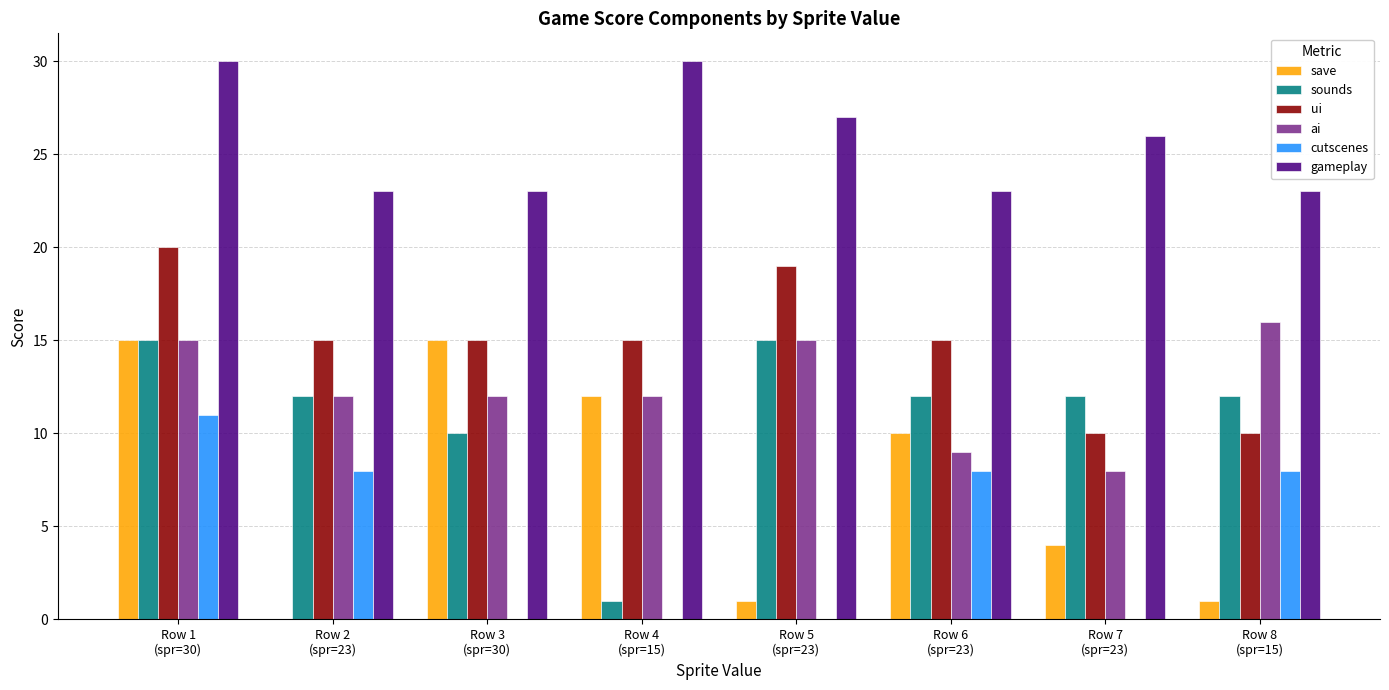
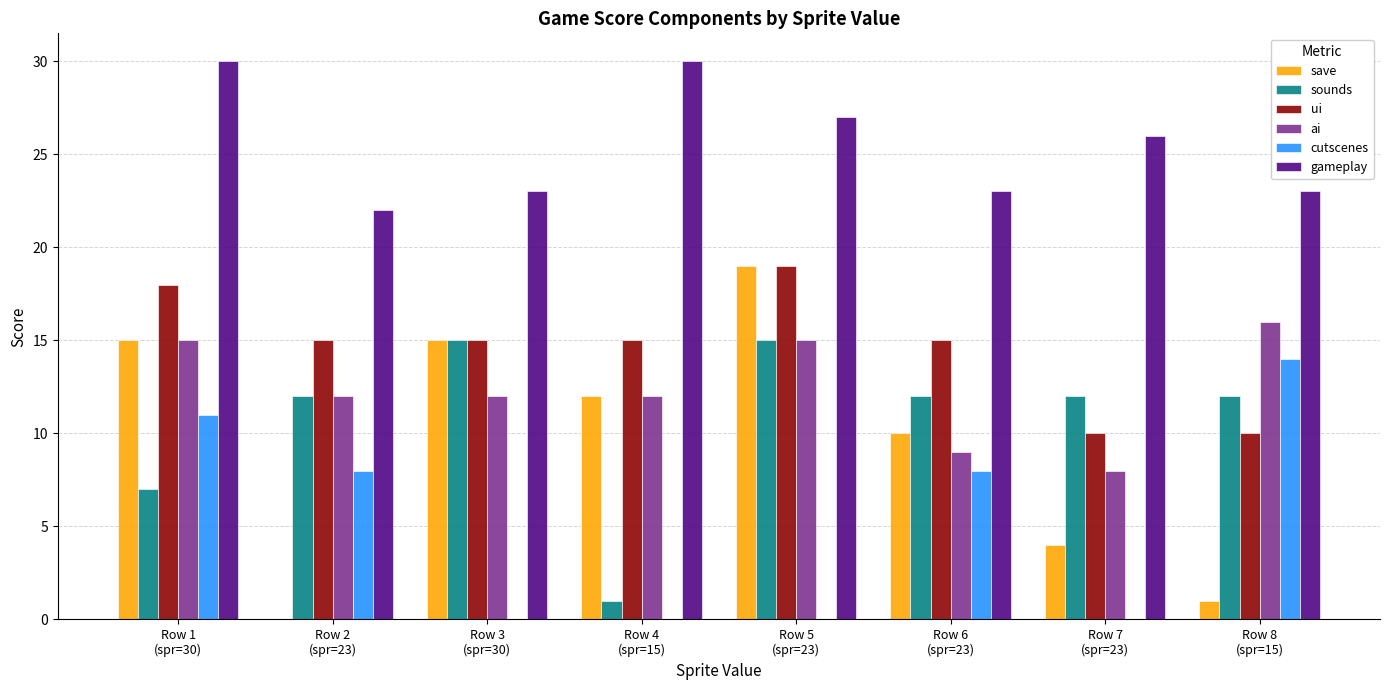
sounds, Row 1 (spr=30): 15 -> 7
ui, Row 1 (spr=30): 20 -> 18
gameplay, Row 2 (spr=23): 23 -> 22
sounds, Row 3 (spr=30): 10 -> 15
save, Row 5 (spr=23): 1 -> 19
cutscenes, Row 8 (spr=15): 8 -> 14
